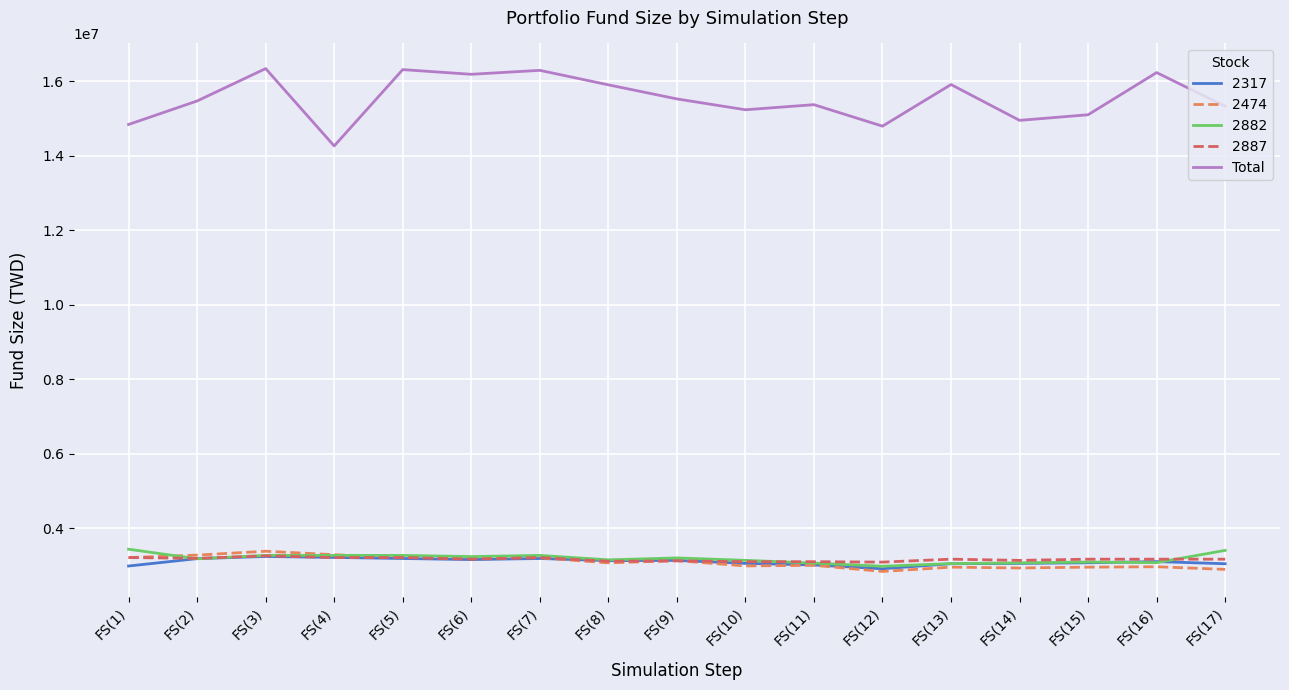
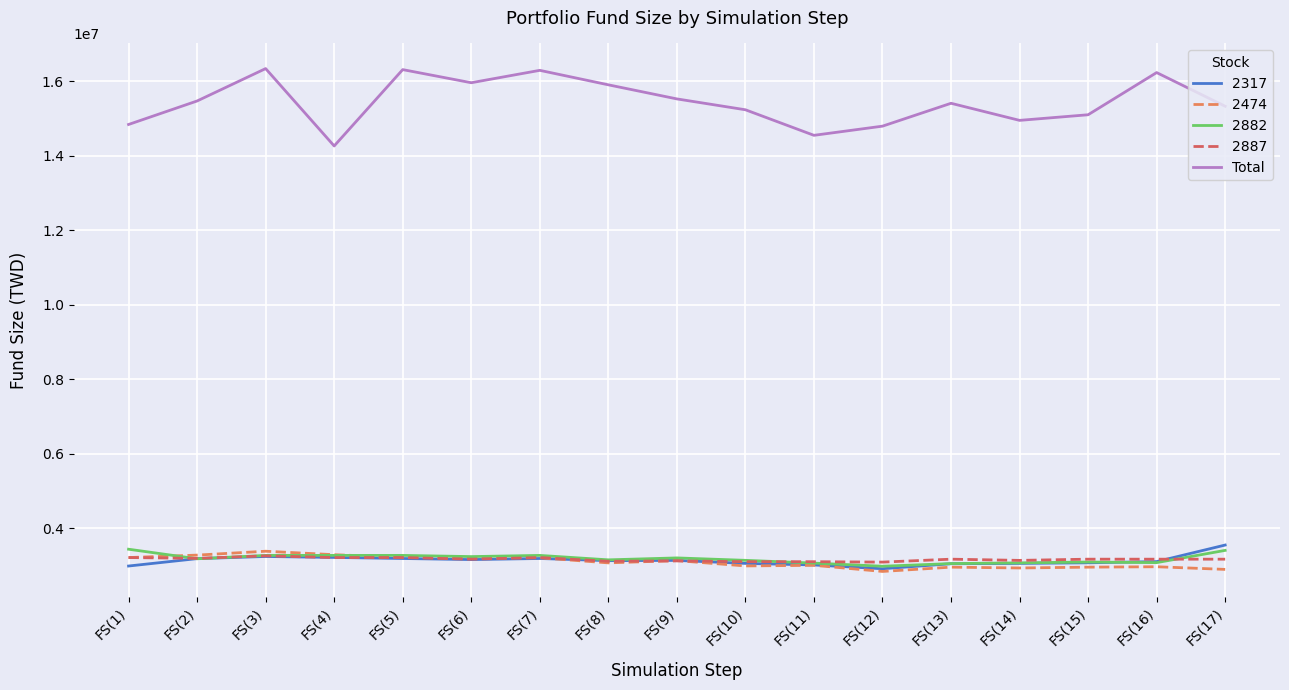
Total, FS(6): 16200000 -> 16000000
Total, FS(11): 15400000 -> 14500000
Total, FS(13): 15900000 -> 15400000
2317, FS(17): 3000000 -> 3500000
